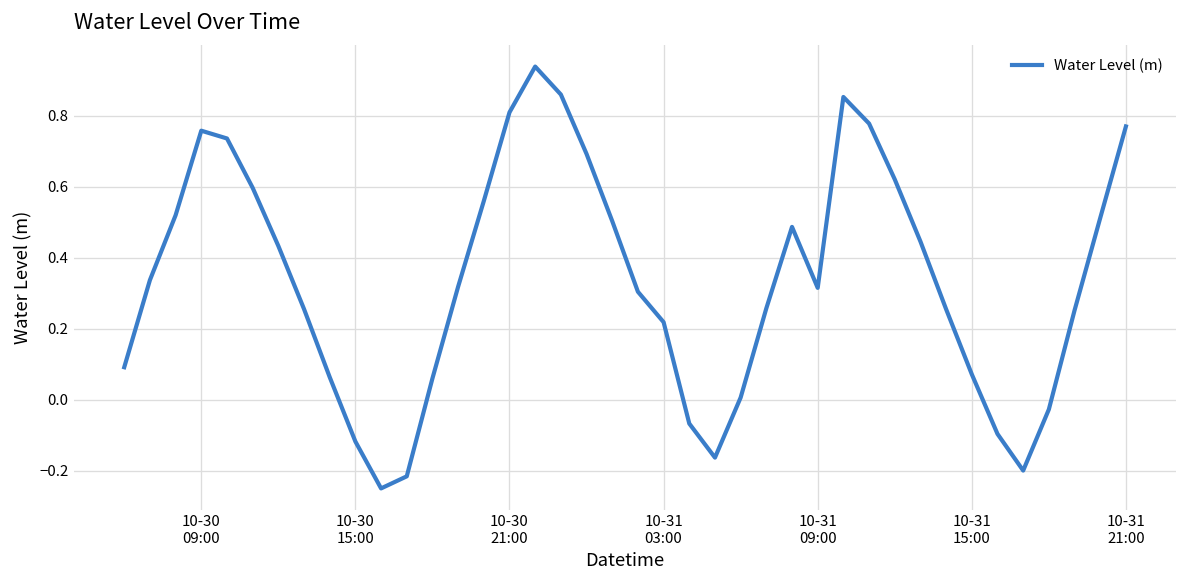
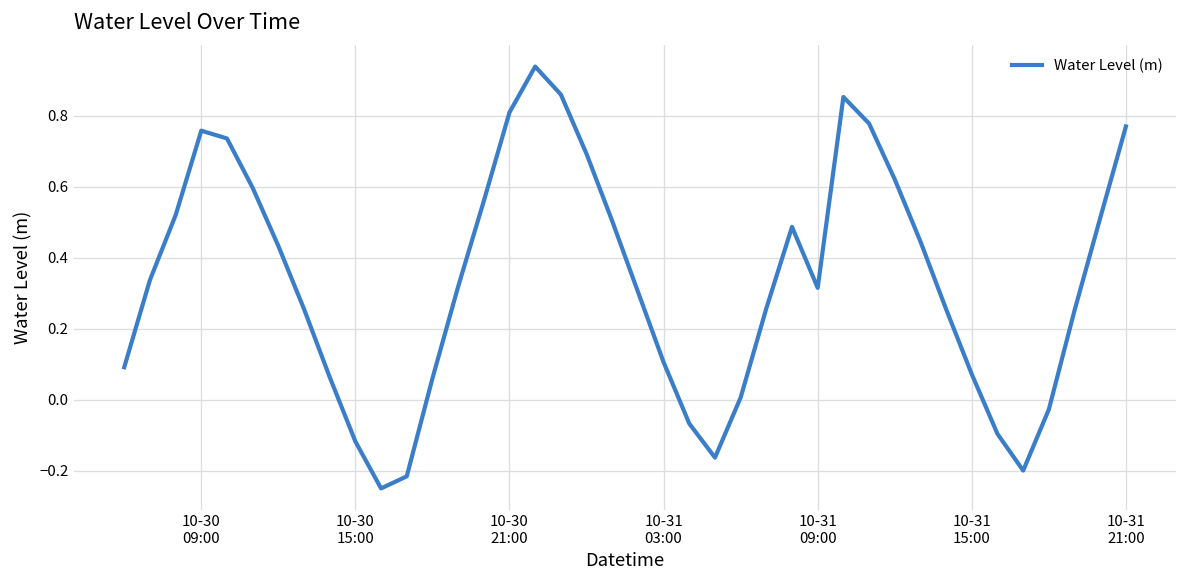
10-31 03:00: 0.22 -> 0.11
